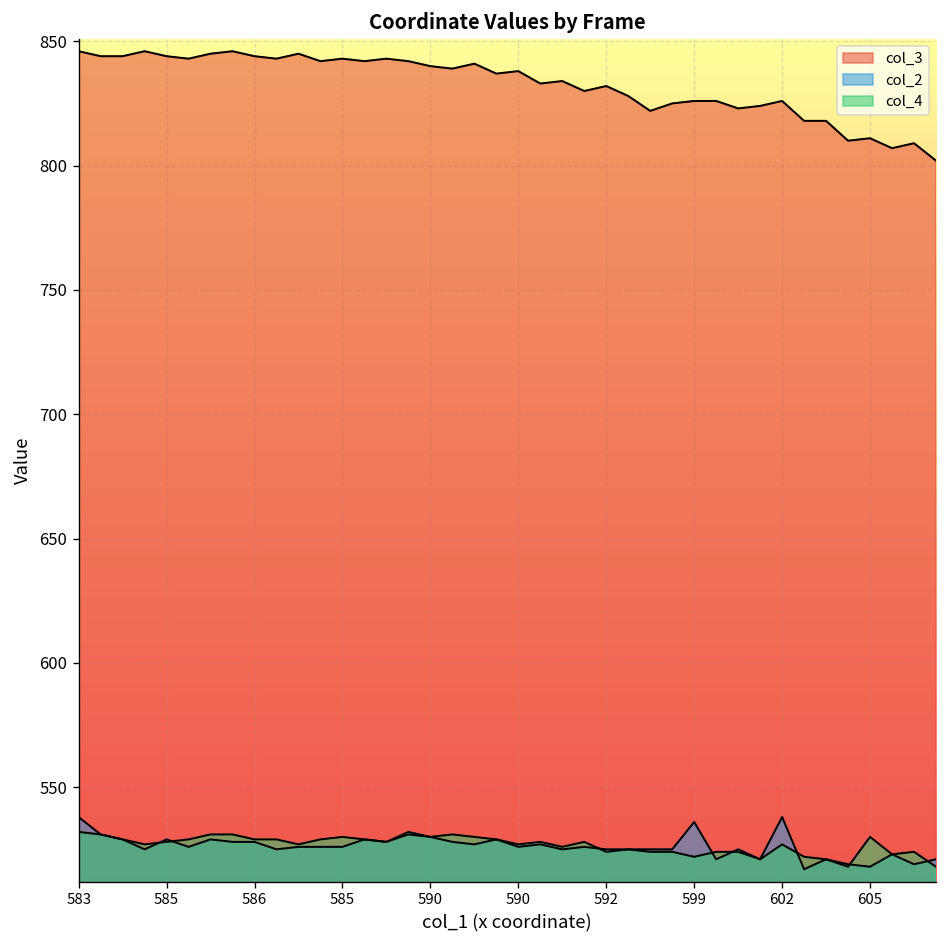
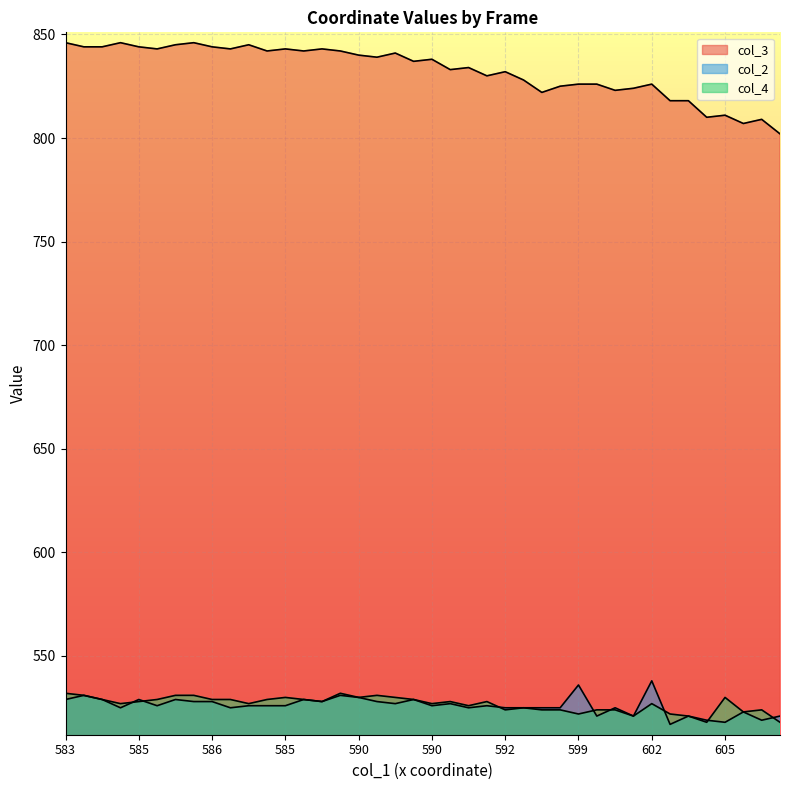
col_2, 583: 538 -> 529
